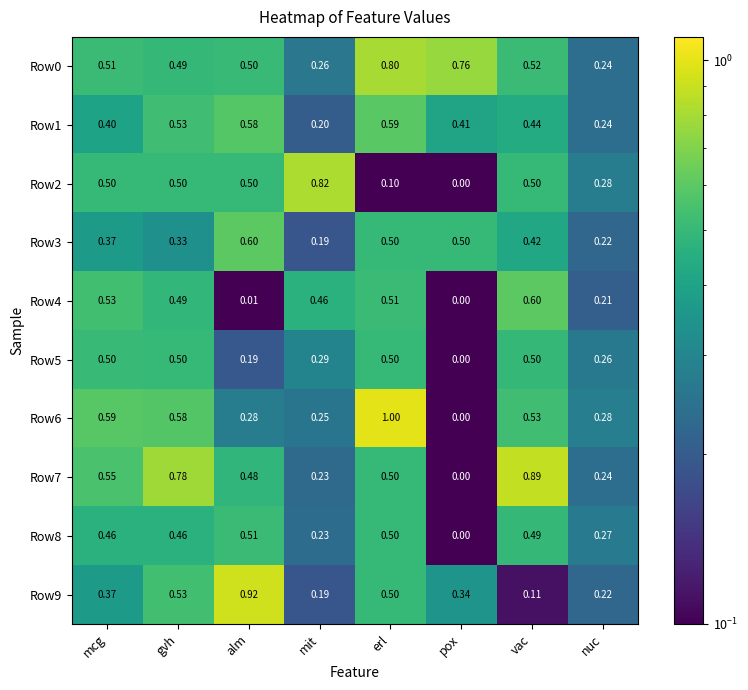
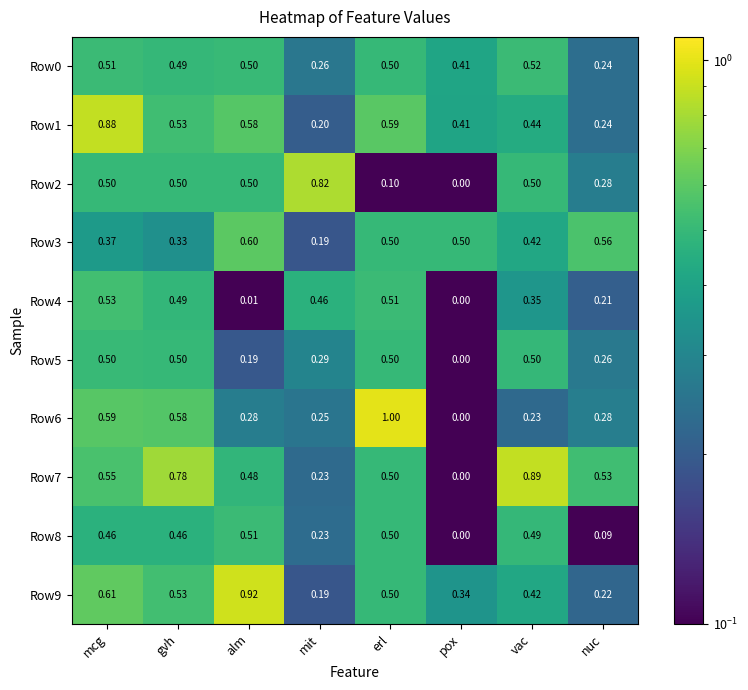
Row0, erl: 0.80 -> 0.50
Row0, pox: 0.76 -> 0.41
Row1, mcg: 0.40 -> 0.88
Row3, nuc: 0.22 -> 0.56
Row4, vac: 0.60 -> 0.35
Row6, vac: 0.53 -> 0.23
Row7, nuc: 0.24 -> 0.53
Row8, nuc: 0.27 -> 0.09
Row9, mcg: 0.37 -> 0.61
Row9, vac: 0.11 -> 0.42
